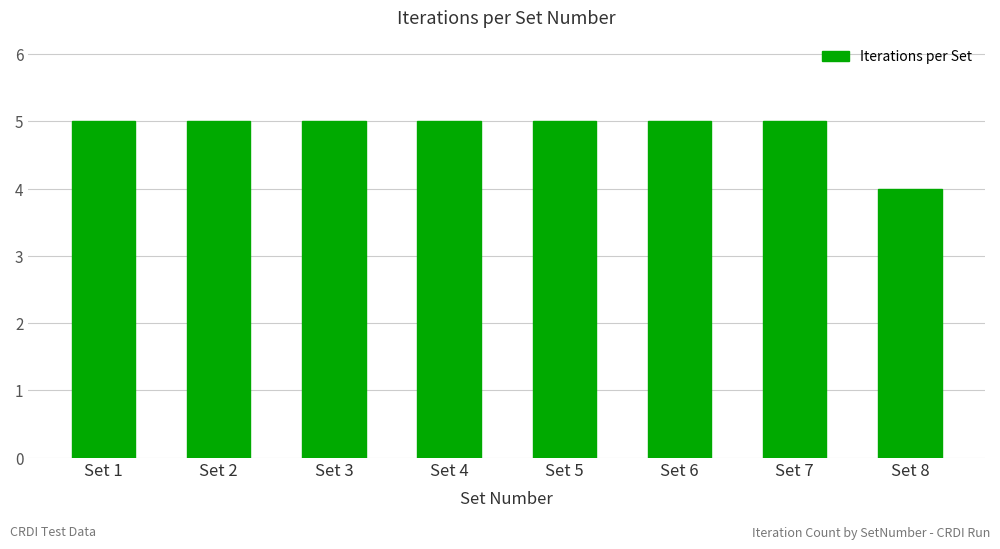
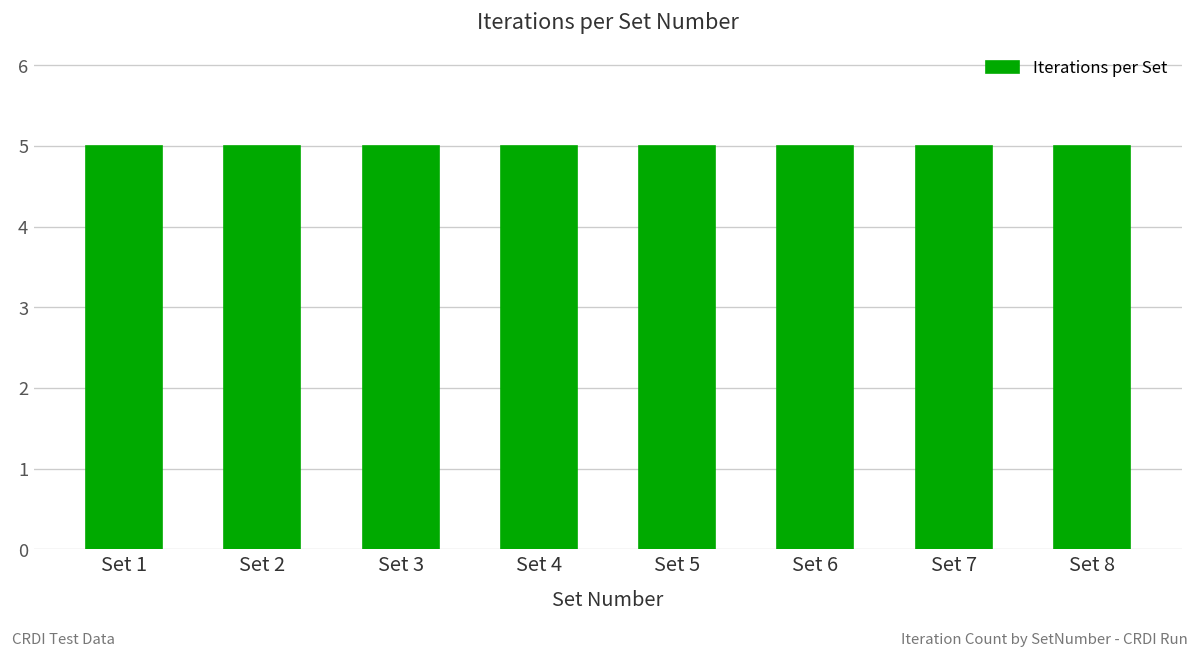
Set 8: 4 -> 5
